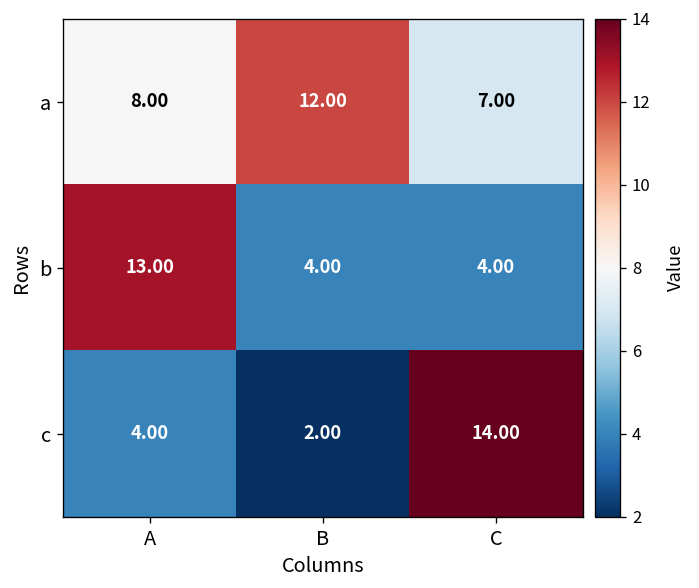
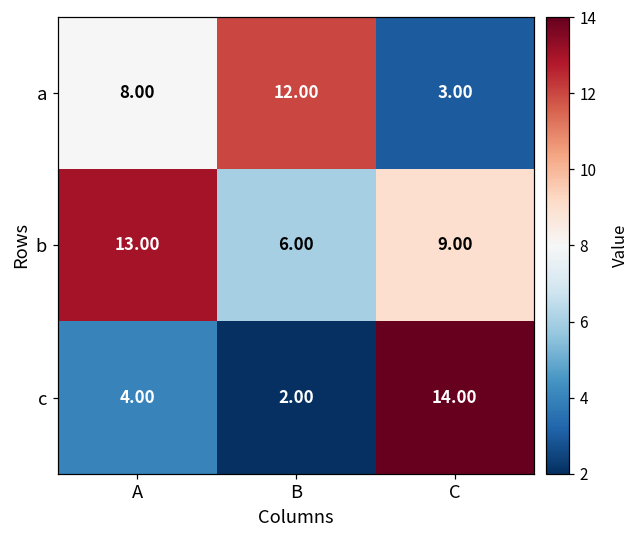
a, C: 7.00 -> 3.00
b, B: 4.00 -> 6.00
b, C: 4.00 -> 9.00
